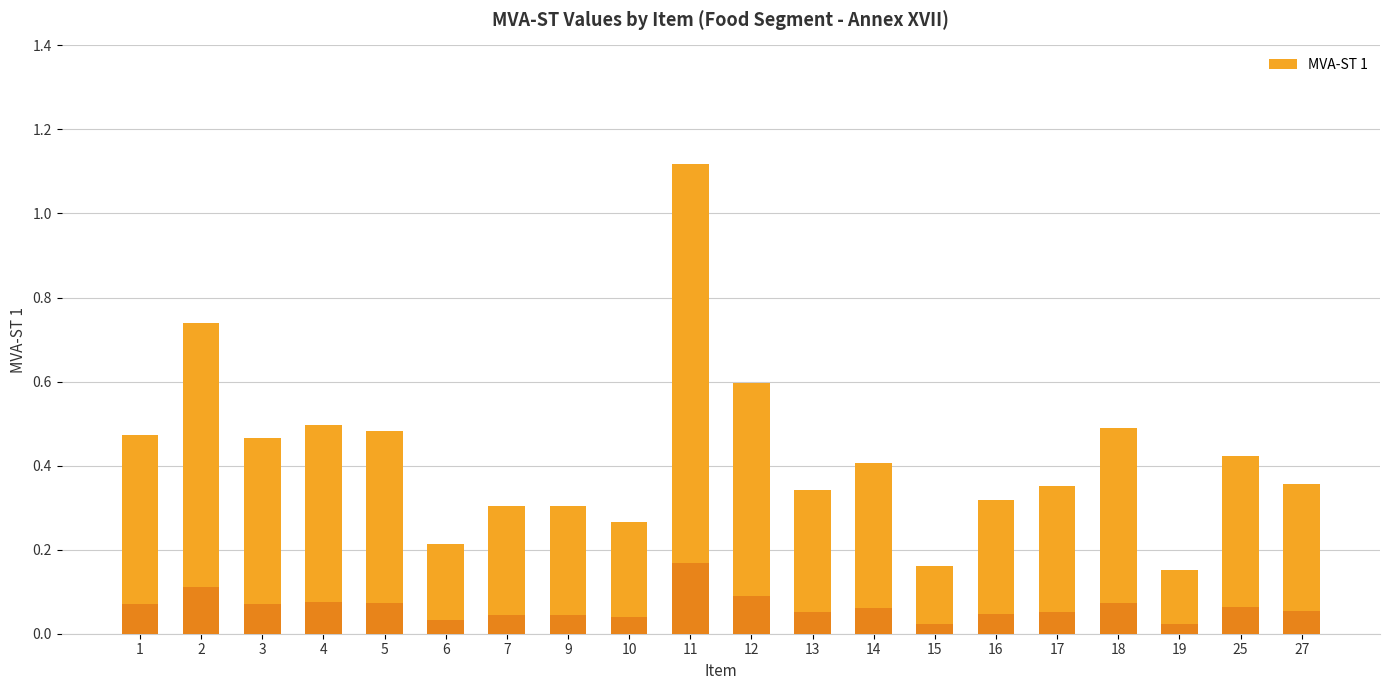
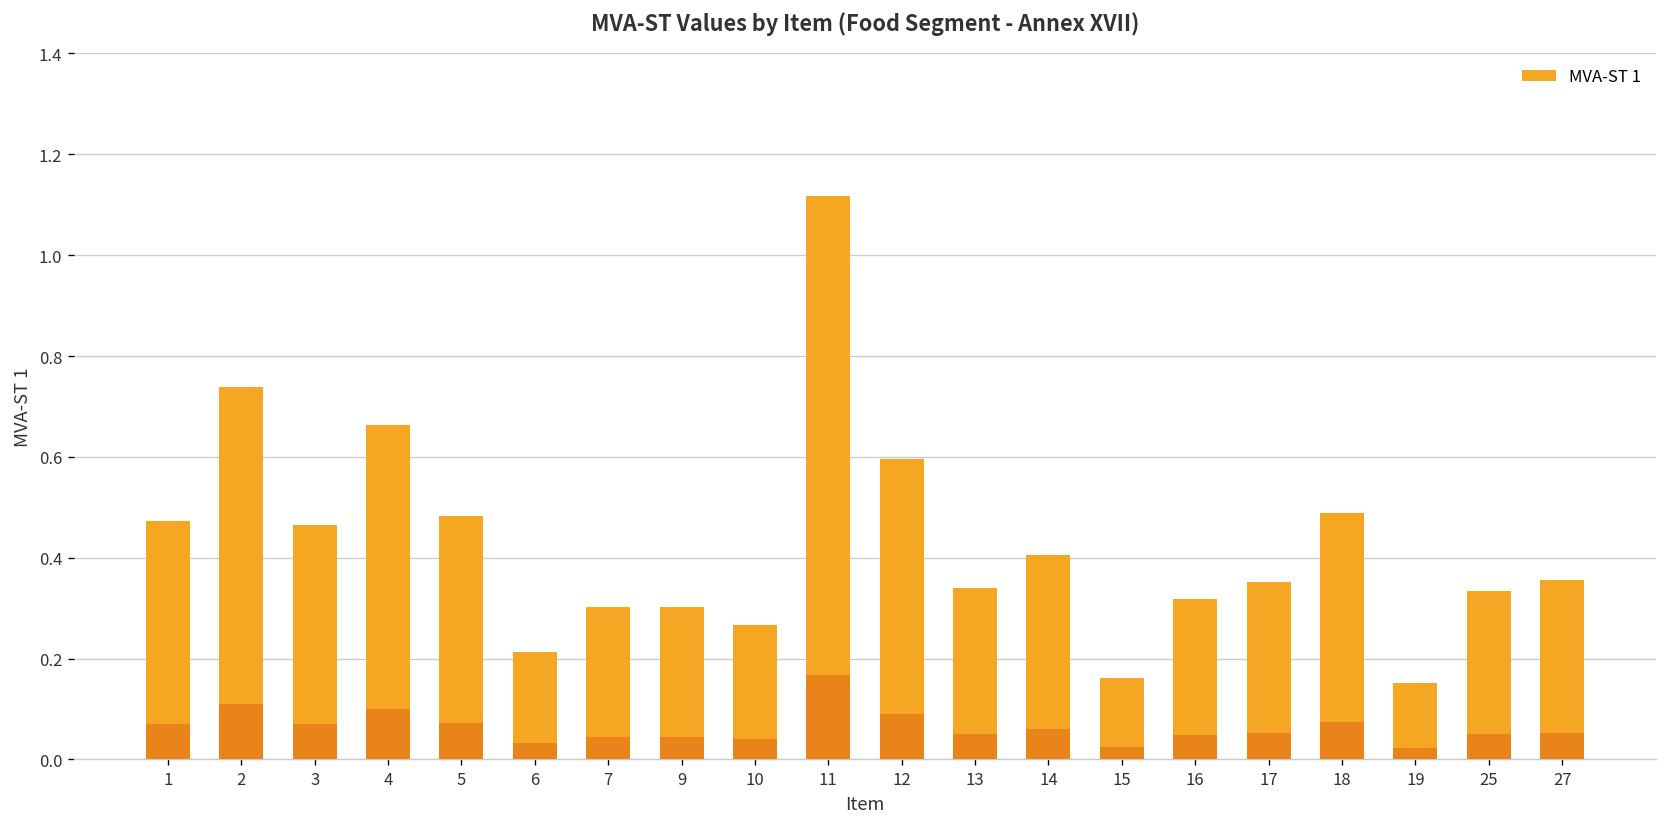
4: 0.50 -> 0.66
25: 0.42 -> 0.33
